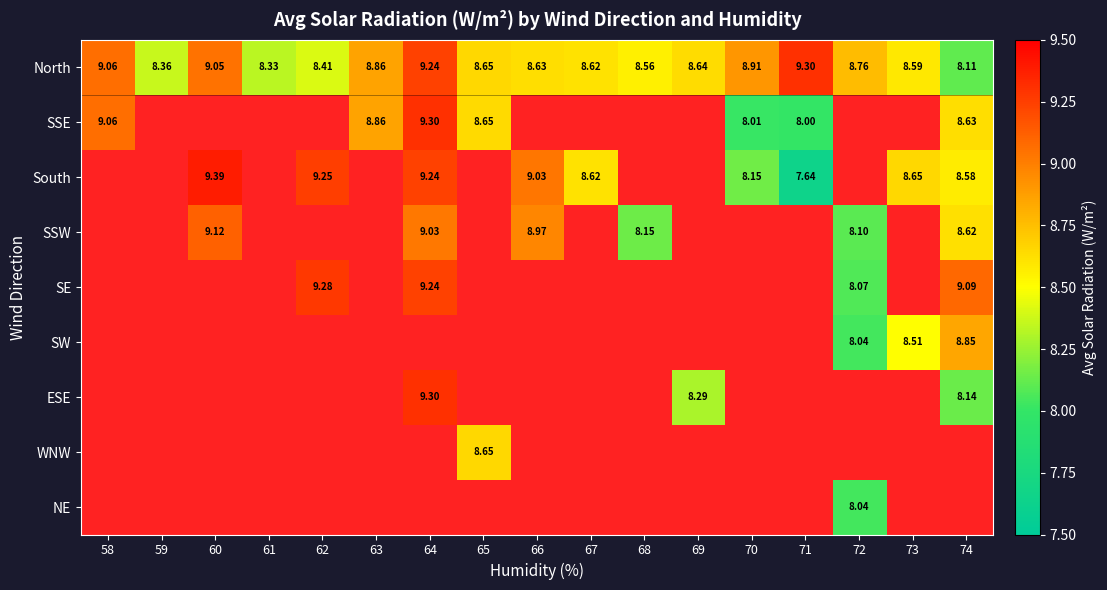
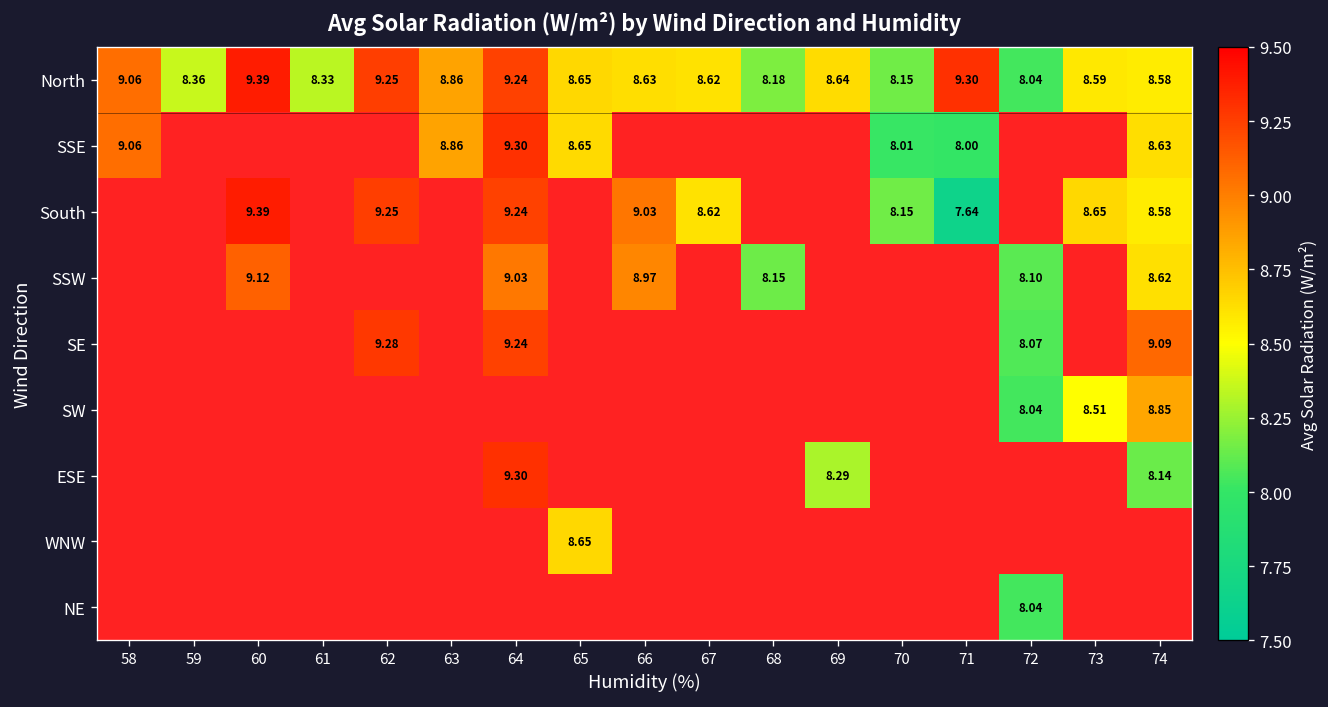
North, 60: 9.05 -> 9.39
North, 62: 8.41 -> 9.25
North, 68: 8.56 -> 8.18
North, 70: 8.91 -> 8.15
North, 72: 8.76 -> 8.04
North, 74: 8.11 -> 8.58
